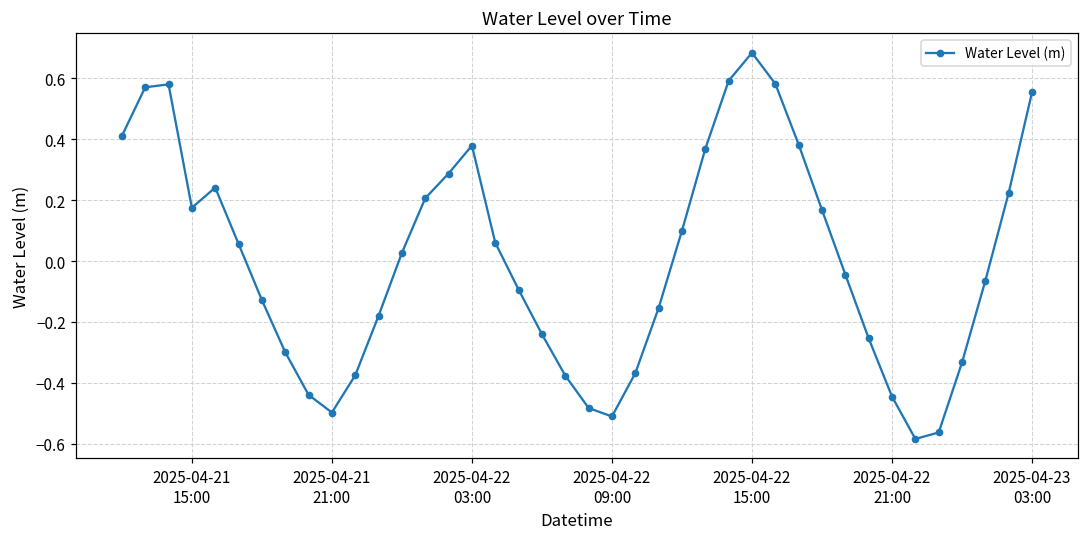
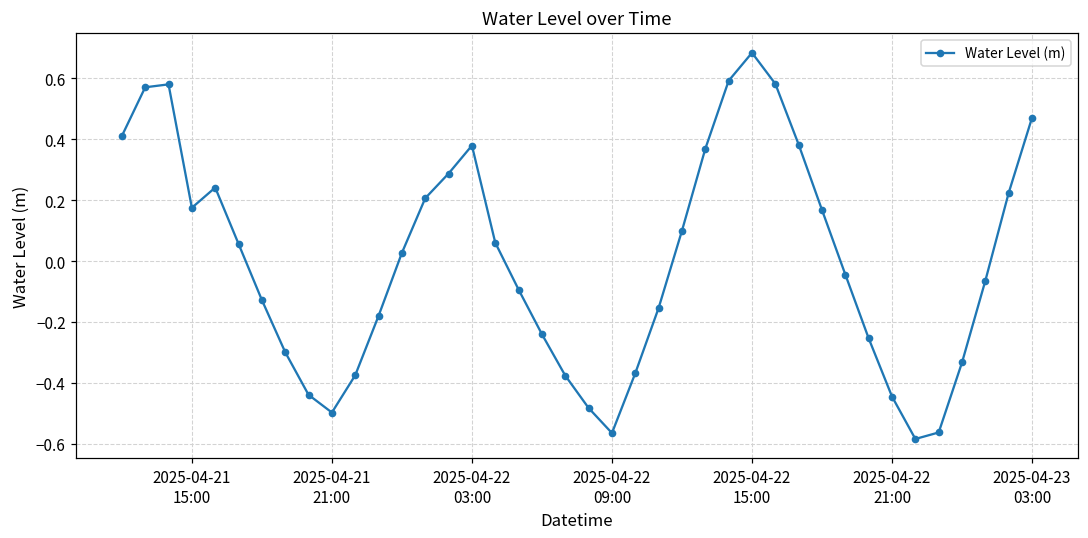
2025-04-22 09:00: -0.51 -> -0.56
2025-04-23 03:00: 0.55 -> 0.47
